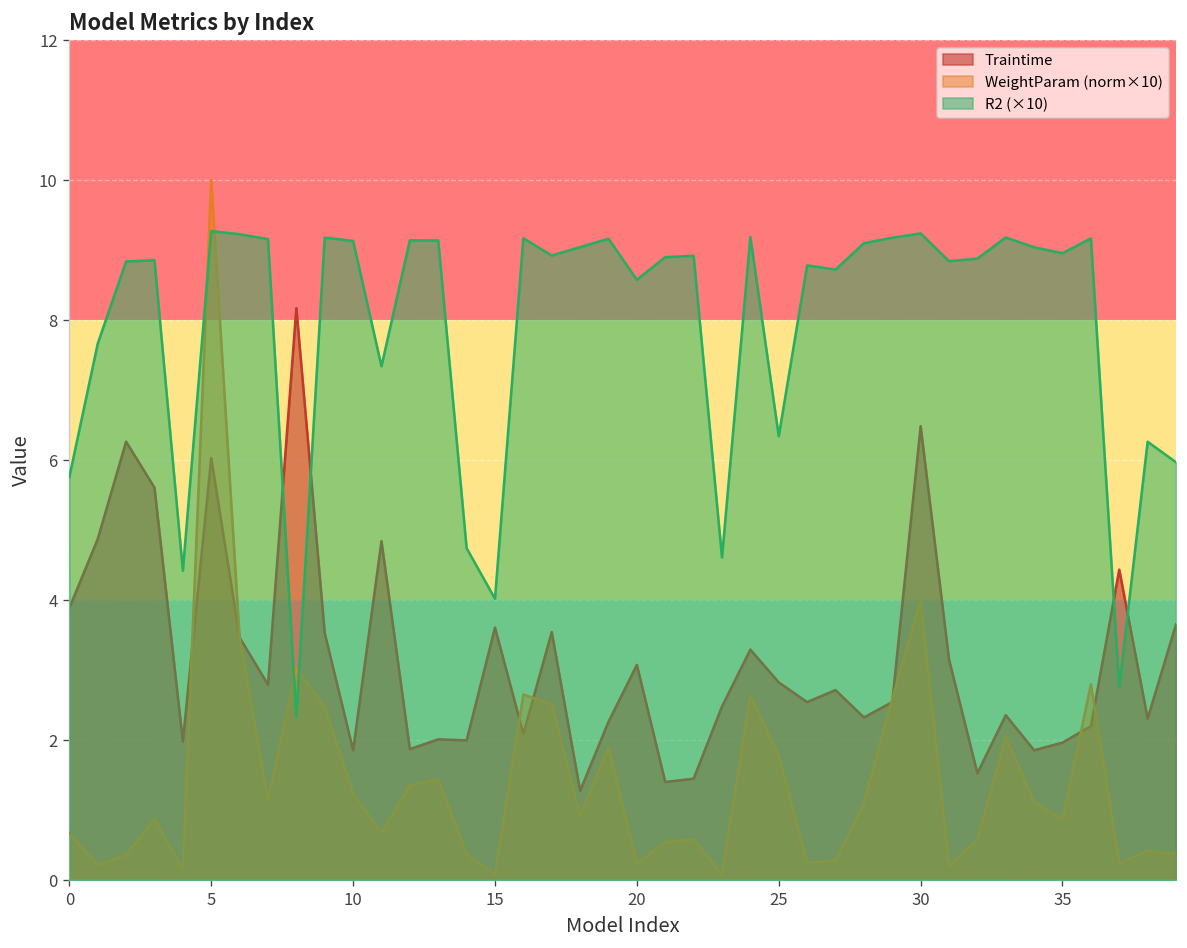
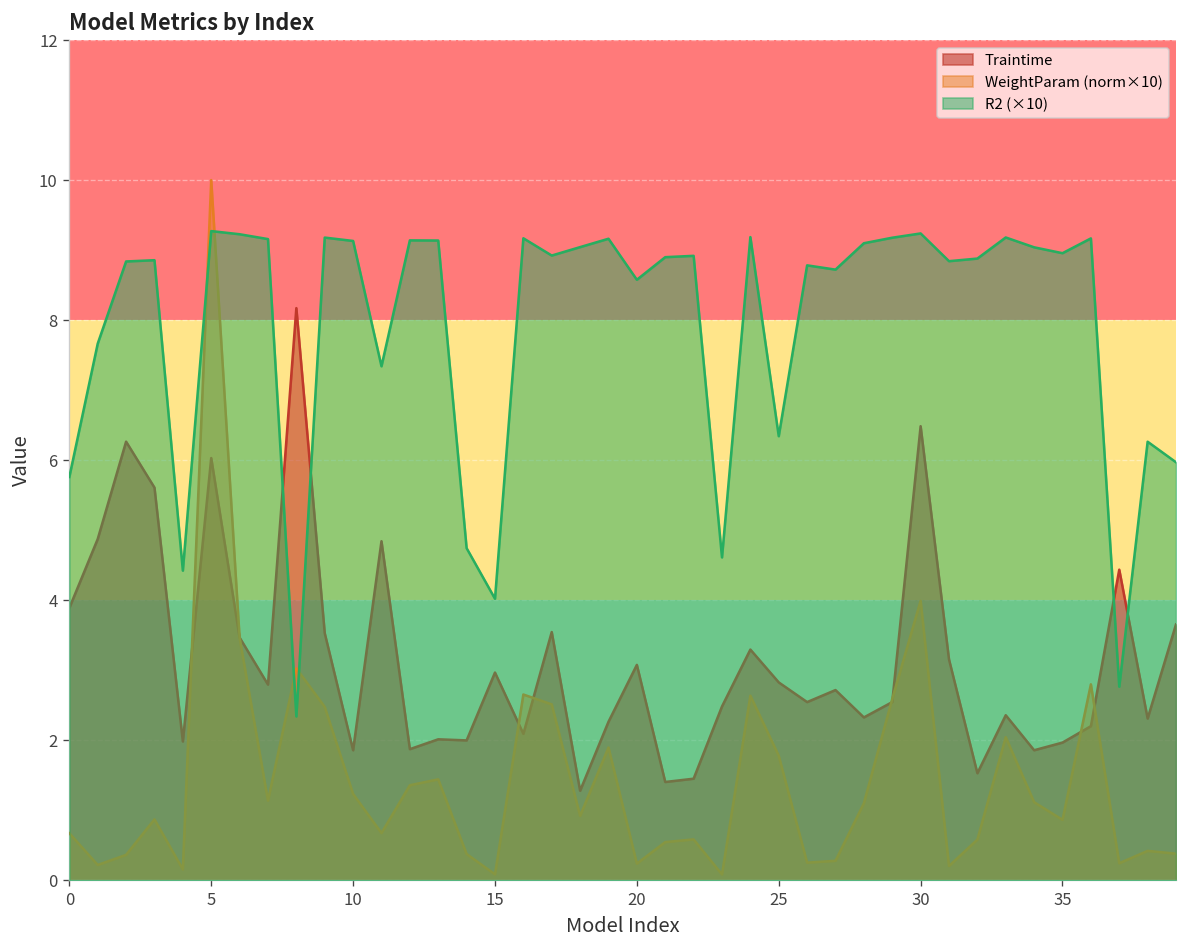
Traintime, 15: 3.6 -> 3.0
